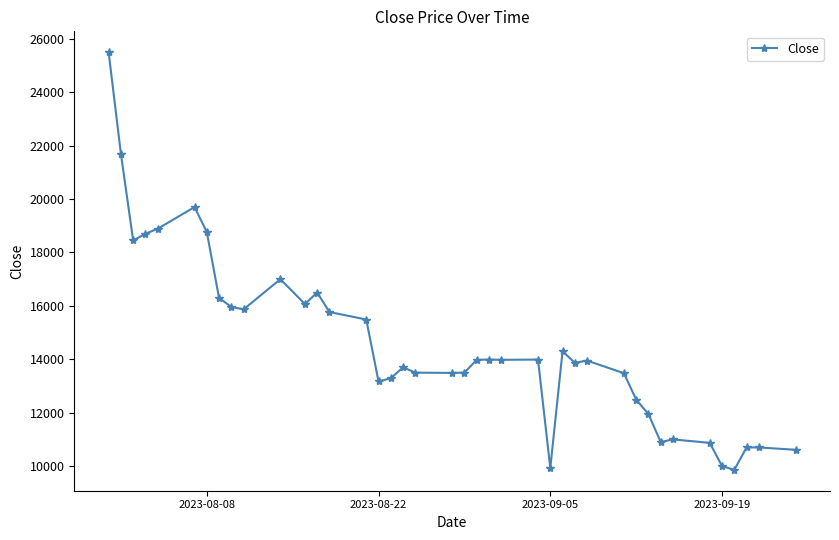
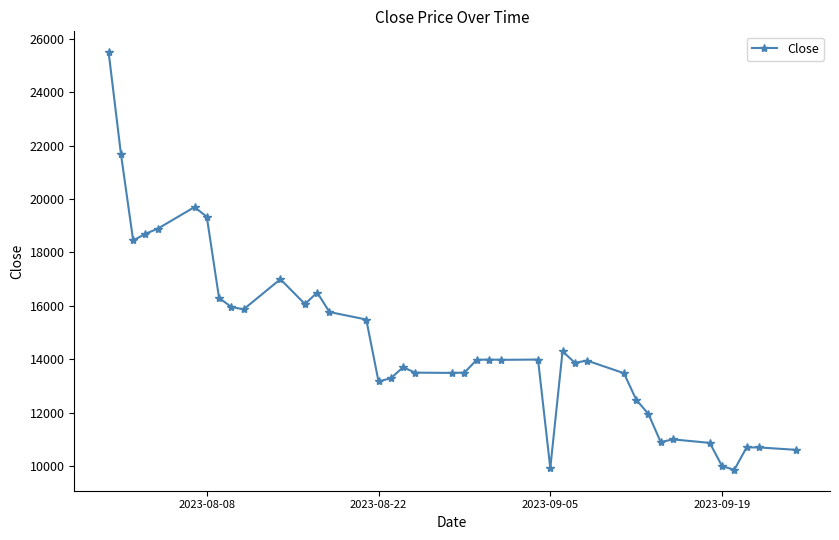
2023-08-08: 18800 -> 19300
